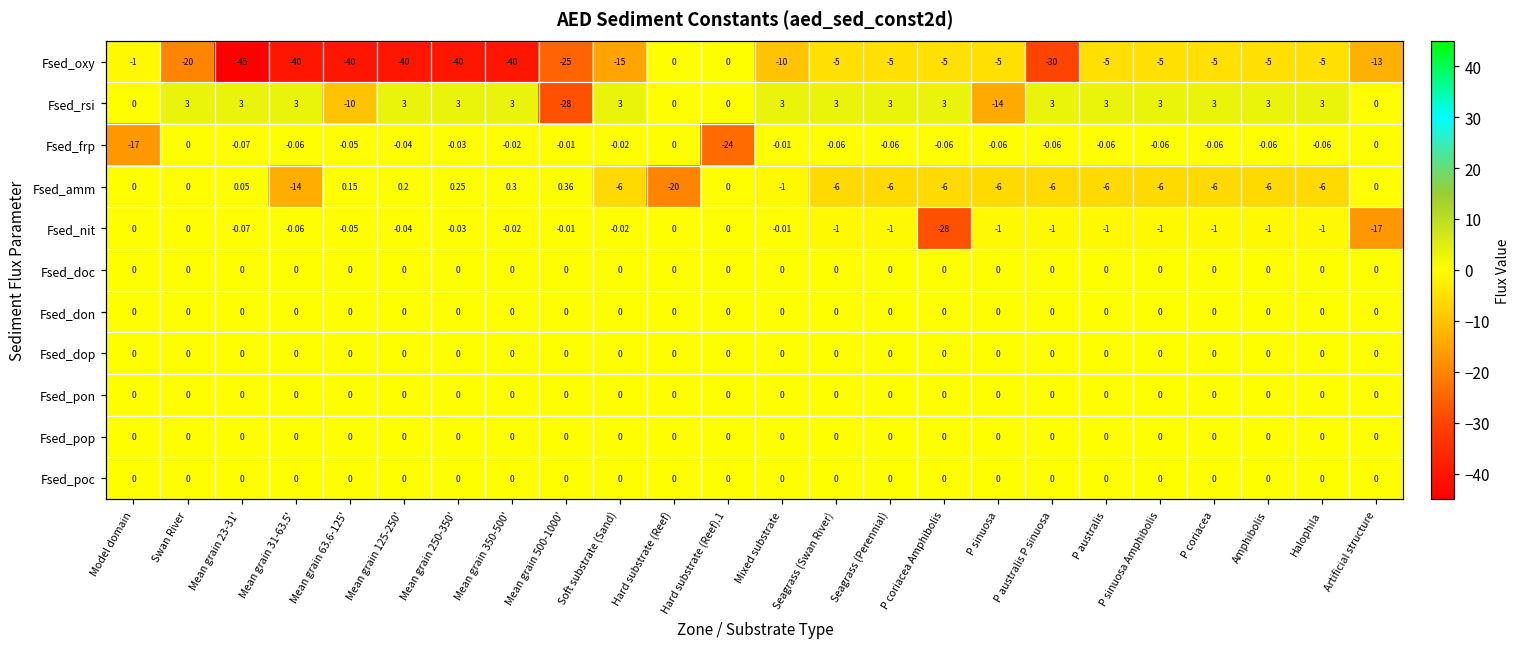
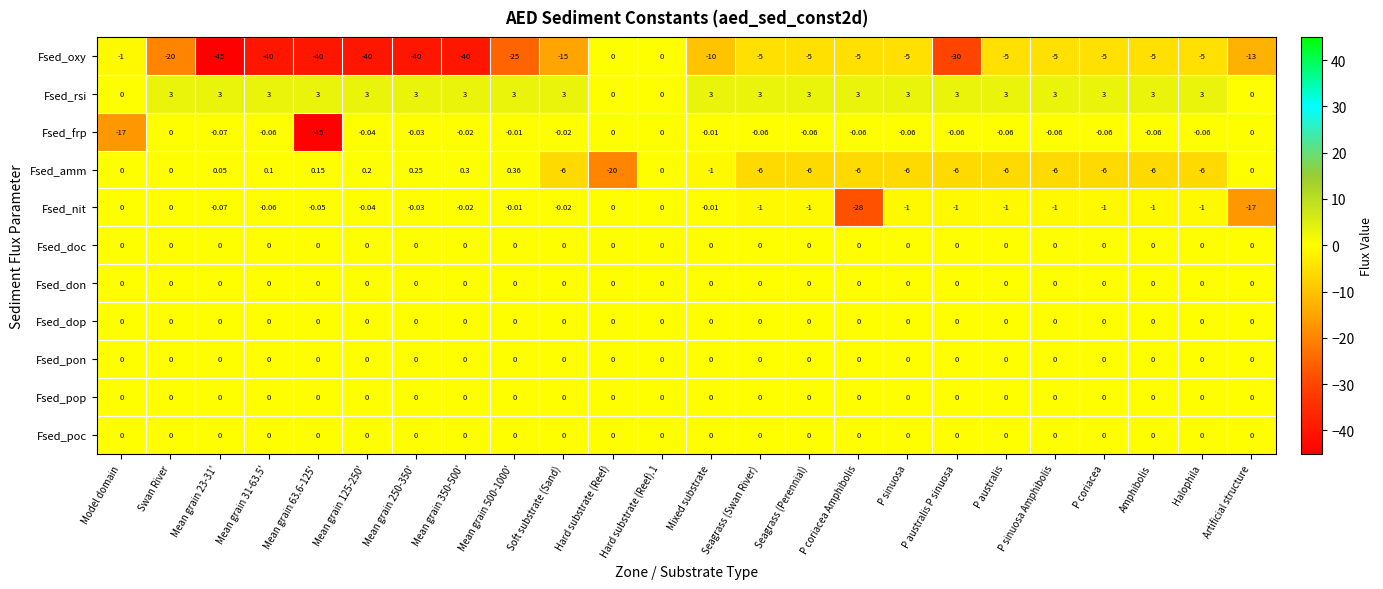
Fsed_rsi, Mean grain 63.6-125': -10 -> 3
Fsed_rsi, Mean grain 500-1000': -28 -> 3
Fsed_rsi, P sinuosa: -14 -> 3
Fsed_frp, Mean grain 63.6-125': -0.05 -> -45
Fsed_frp, Hard substrate (Reef).1: -24 -> 0
Fsed_amm, Mean grain 31-63.5': -14 -> 0.1
